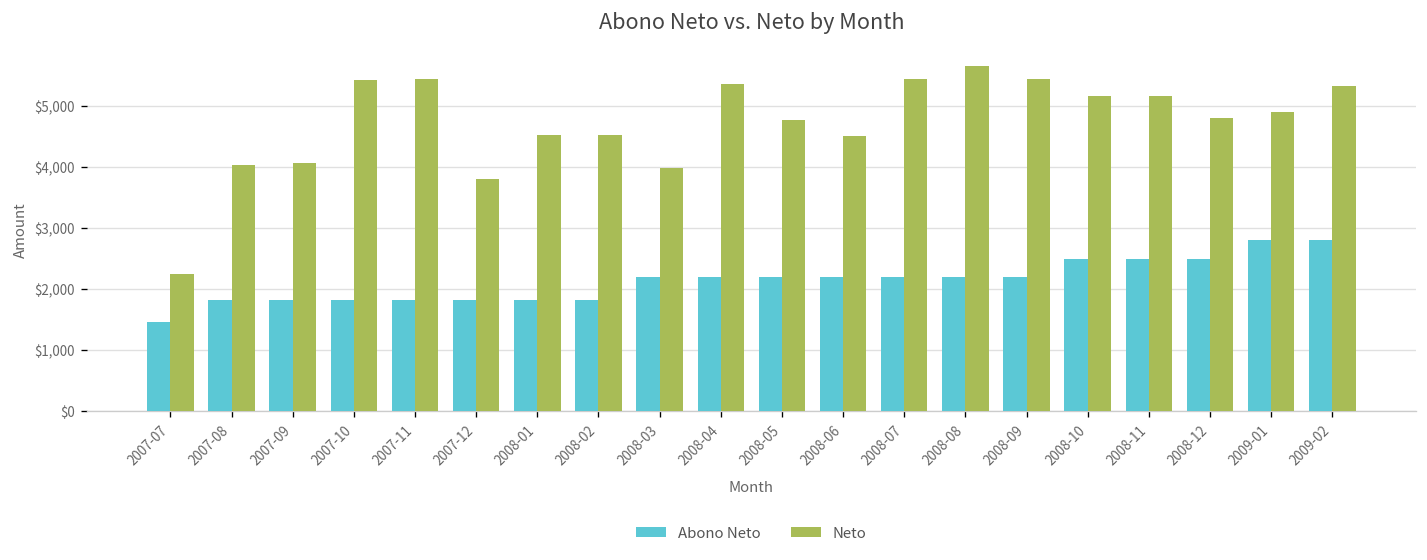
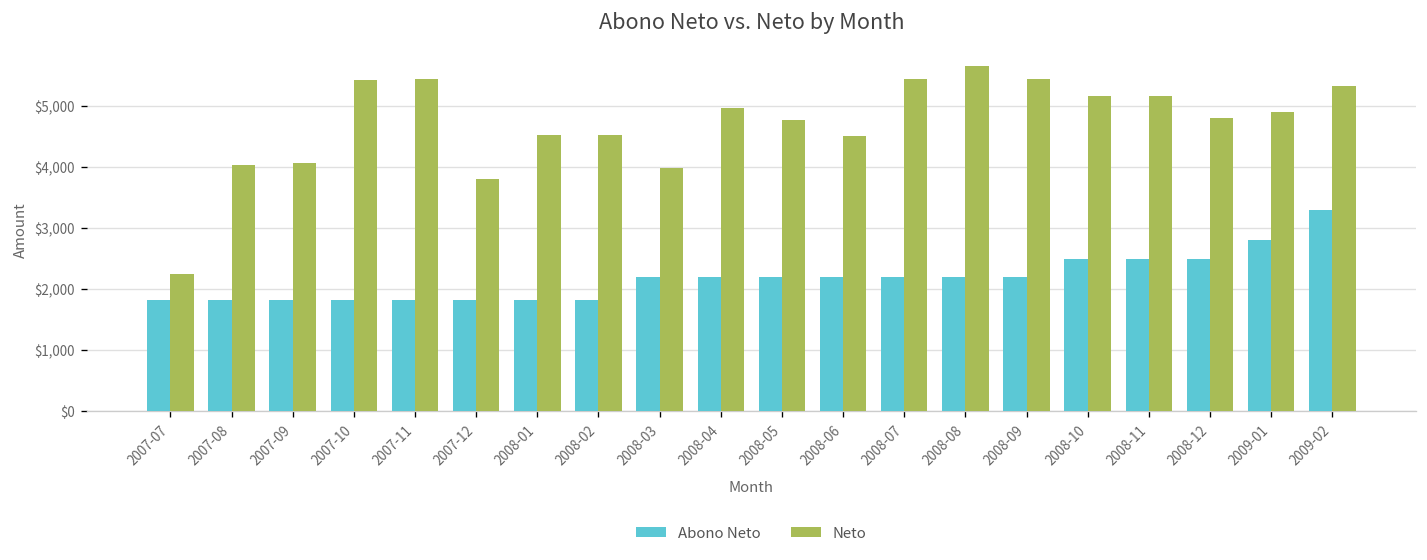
Abono Neto, 2007-07: $1,500 -> $1,800
Neto, 2008-04: $5,400 -> $5,000
Abono Neto, 2009-02: $2,800 -> $3,300
